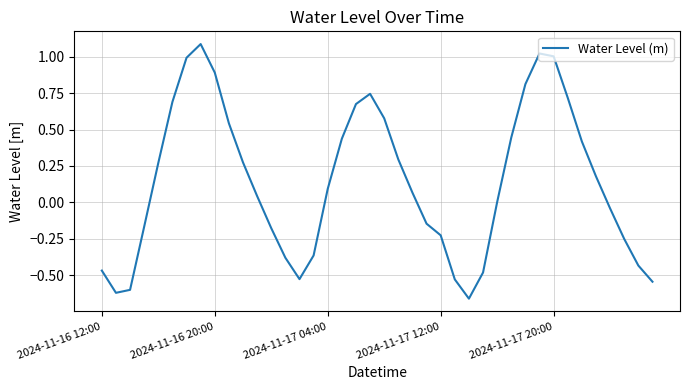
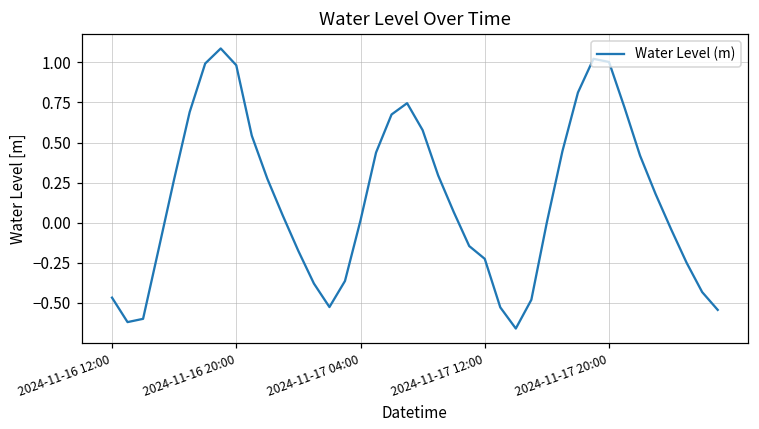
2024-11-16 20:00: 0.89 -> 0.98
2024-11-17 04:00: 0.09 -> 0.01
